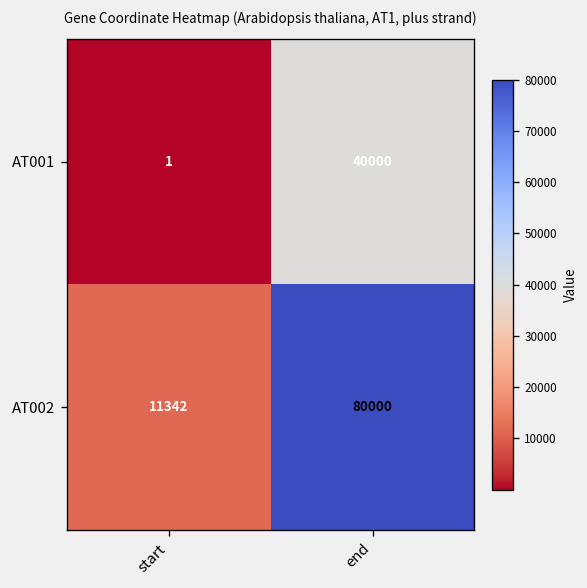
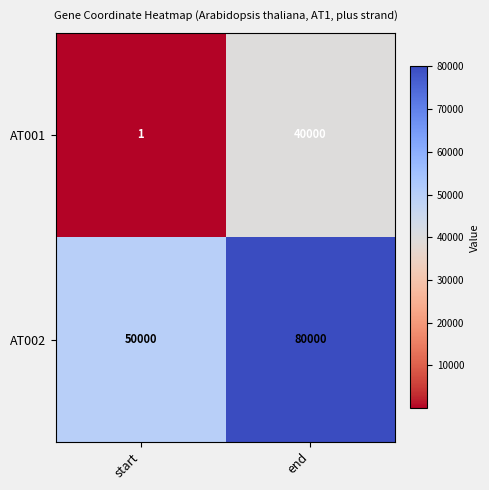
AT002, start: 11342 -> 50000
